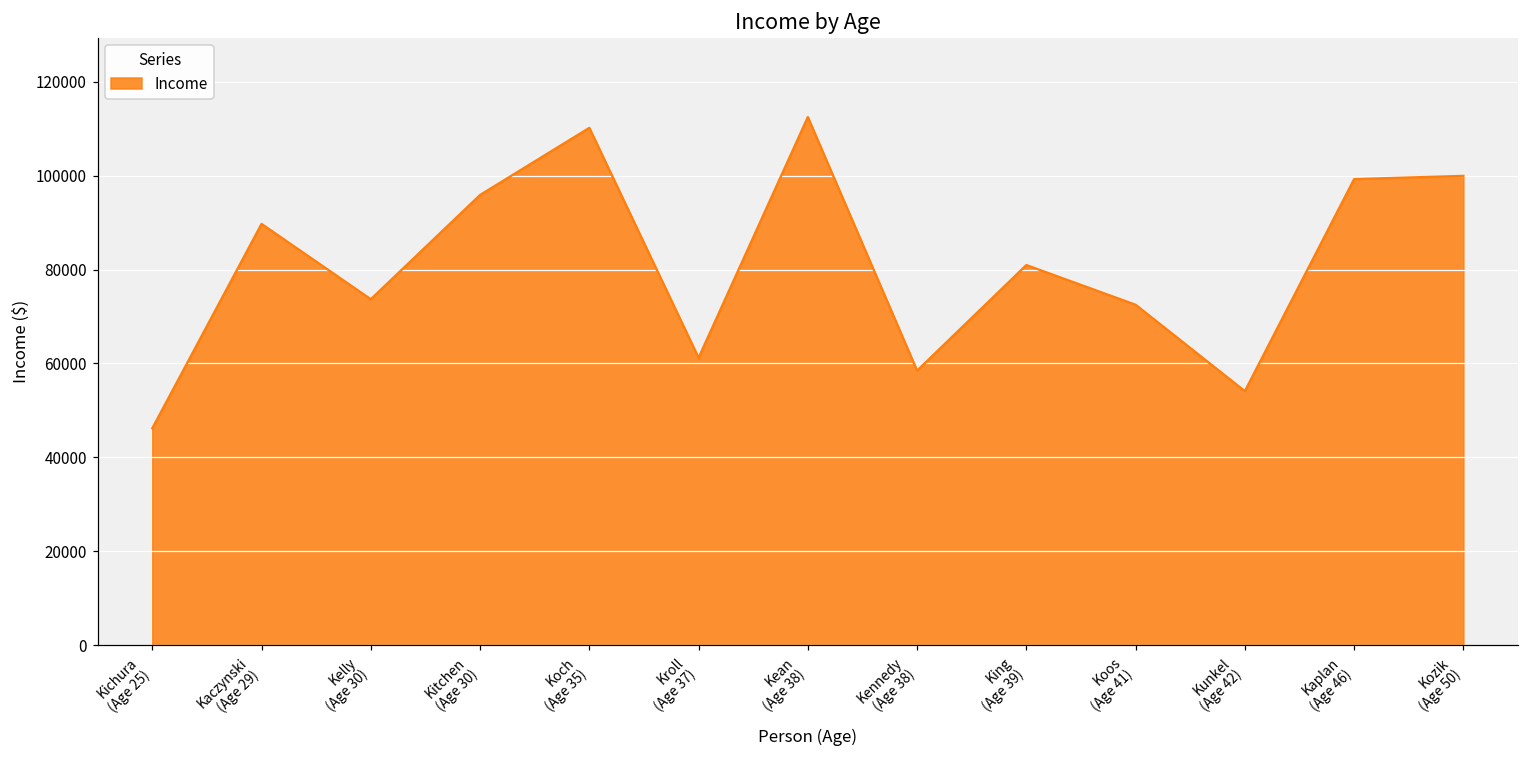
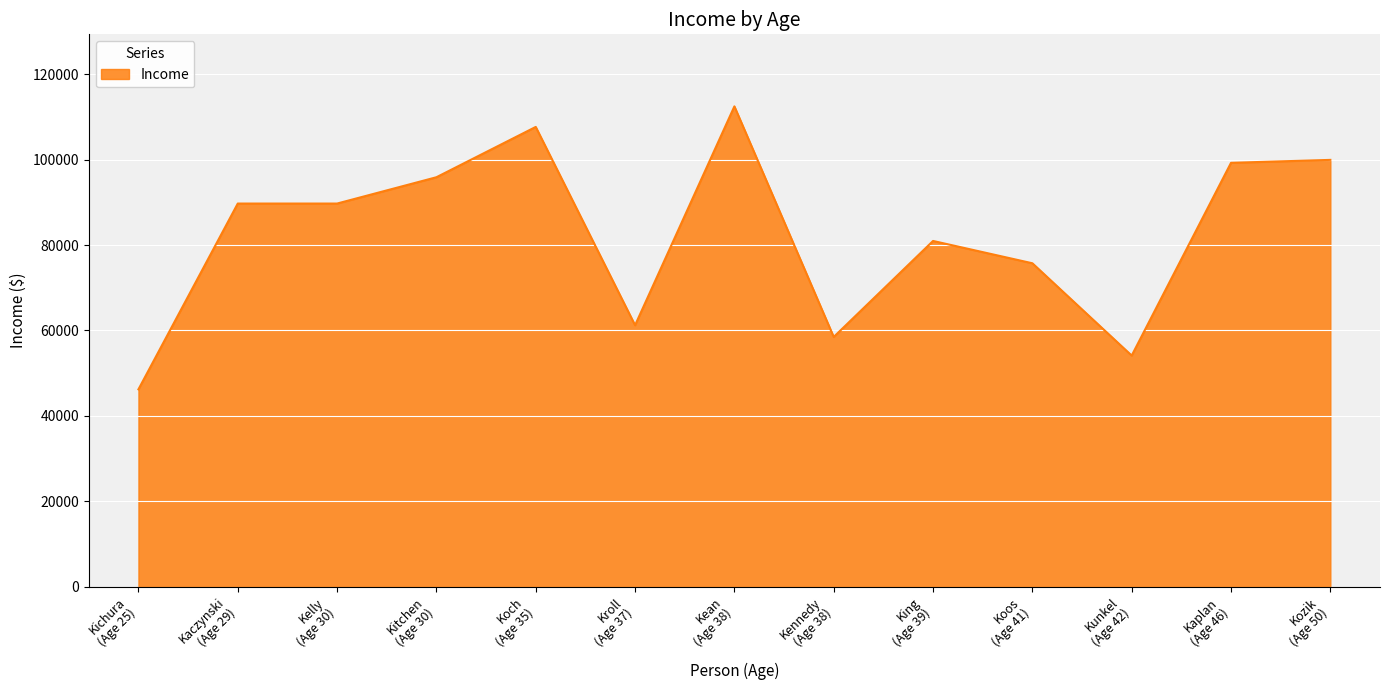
Kelly (Age 30): 74000 -> 90000
Koch (Age 35): 110000 -> 108000
Koos (Age 41): 73000 -> 76000
